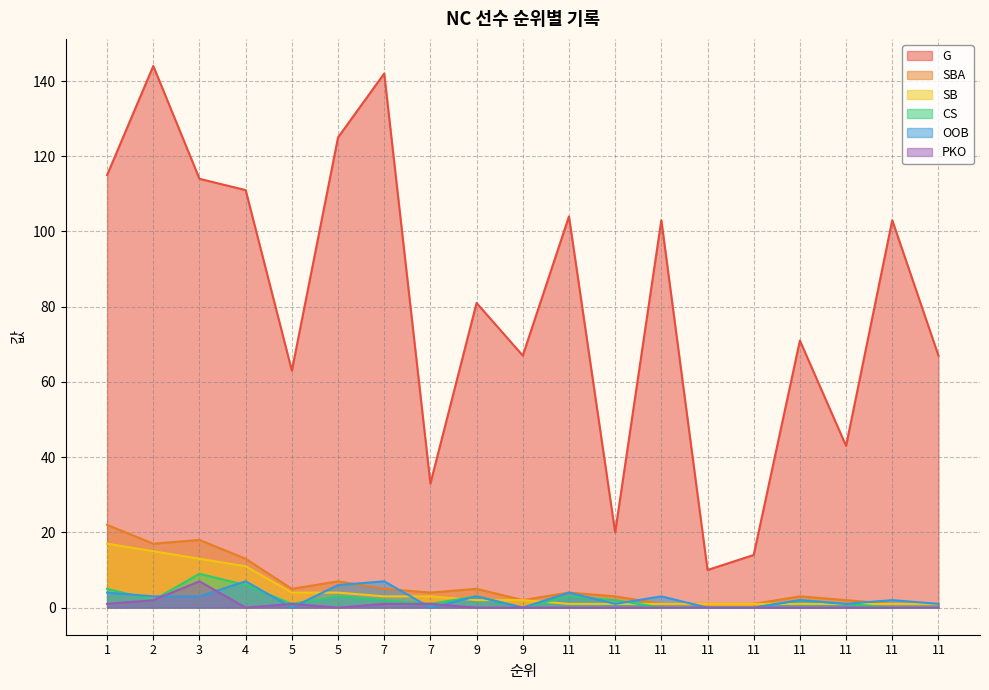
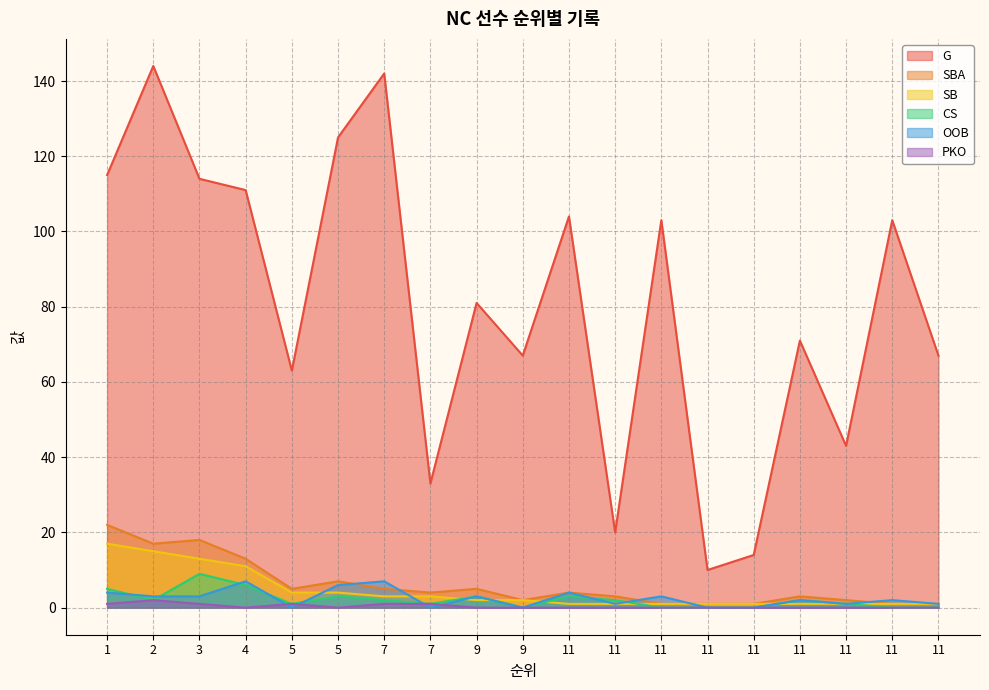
PKO, 3: 7 -> 1
